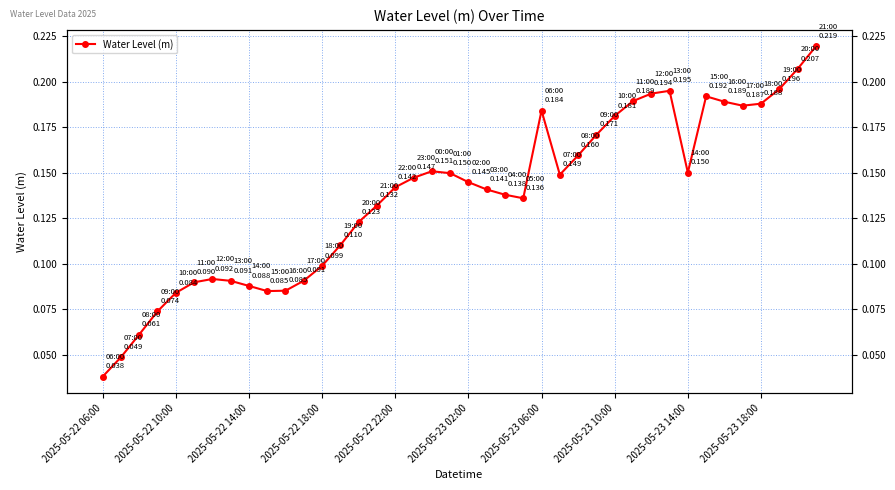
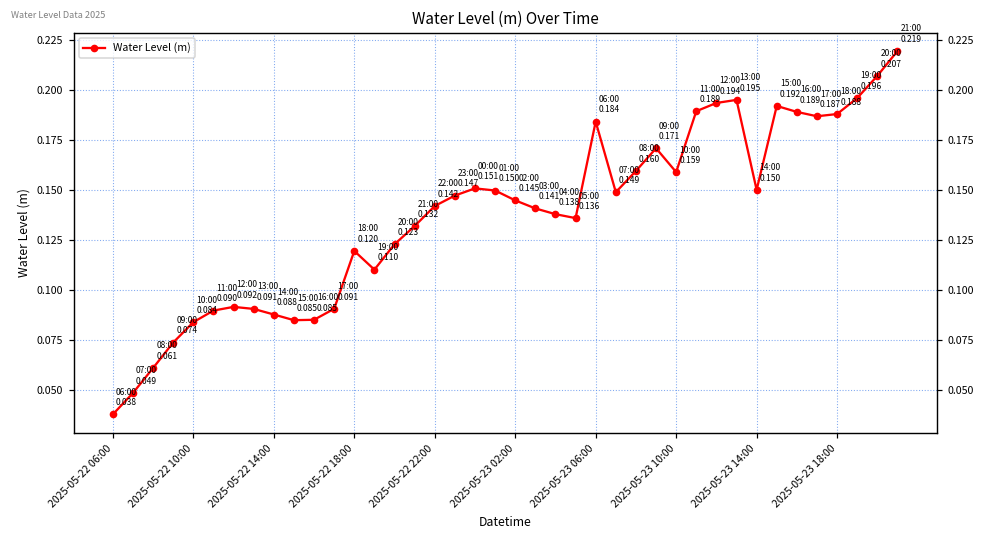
2025-05-22 18:00: 0.099 -> 0.120
2025-05-23 10:00: 0.181 -> 0.159
